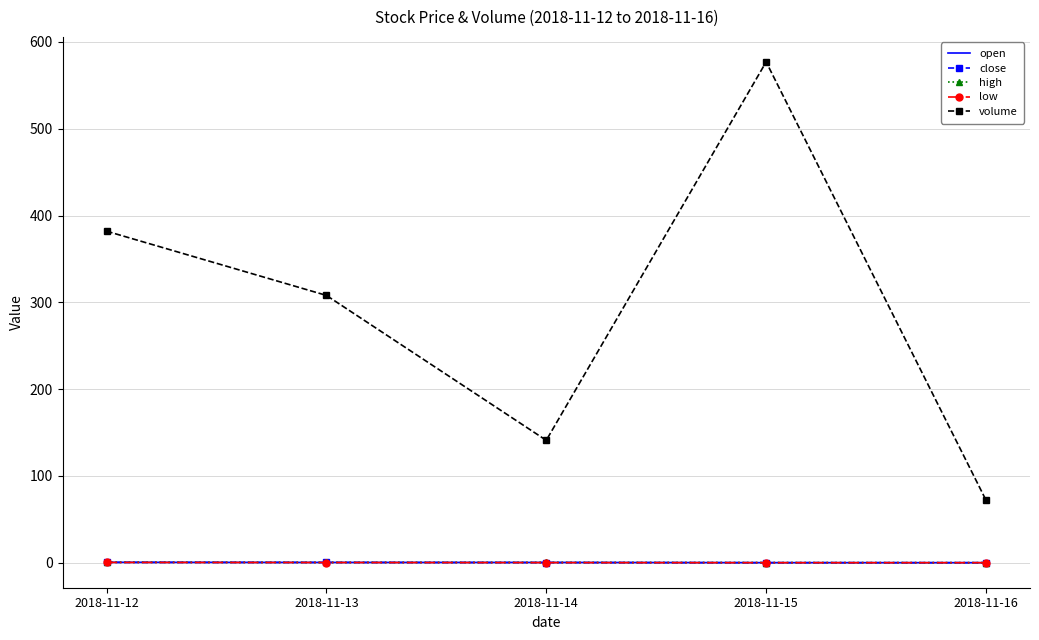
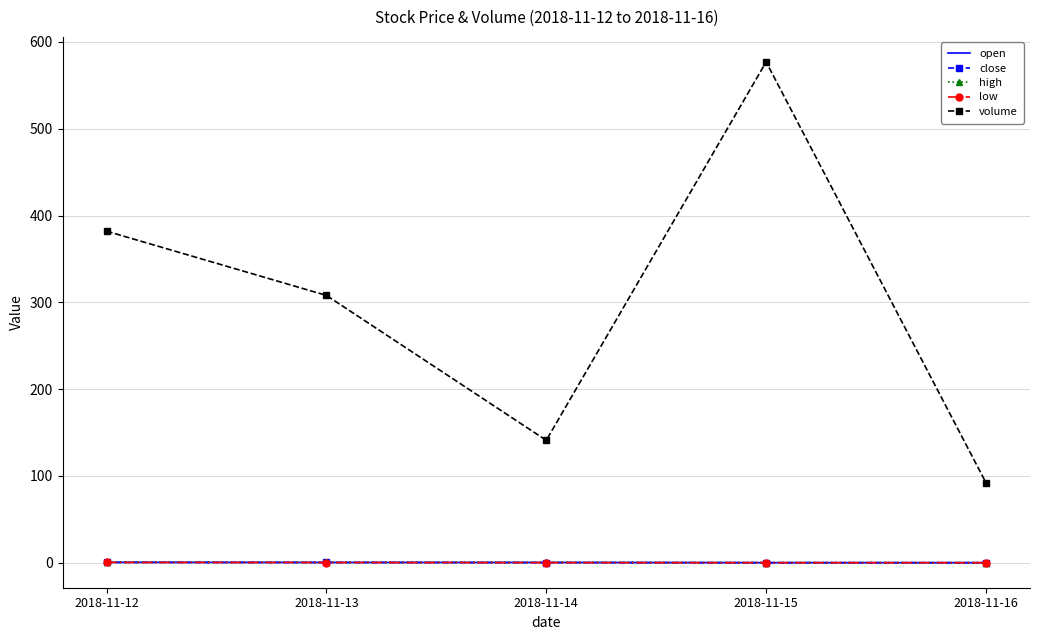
volume, 2018-11-16: 70 -> 90
